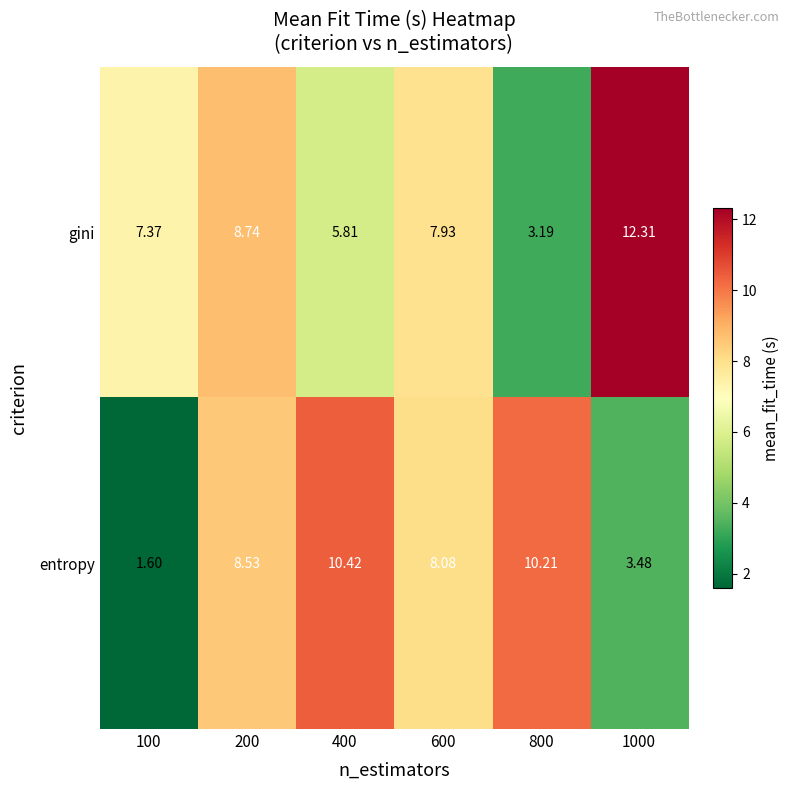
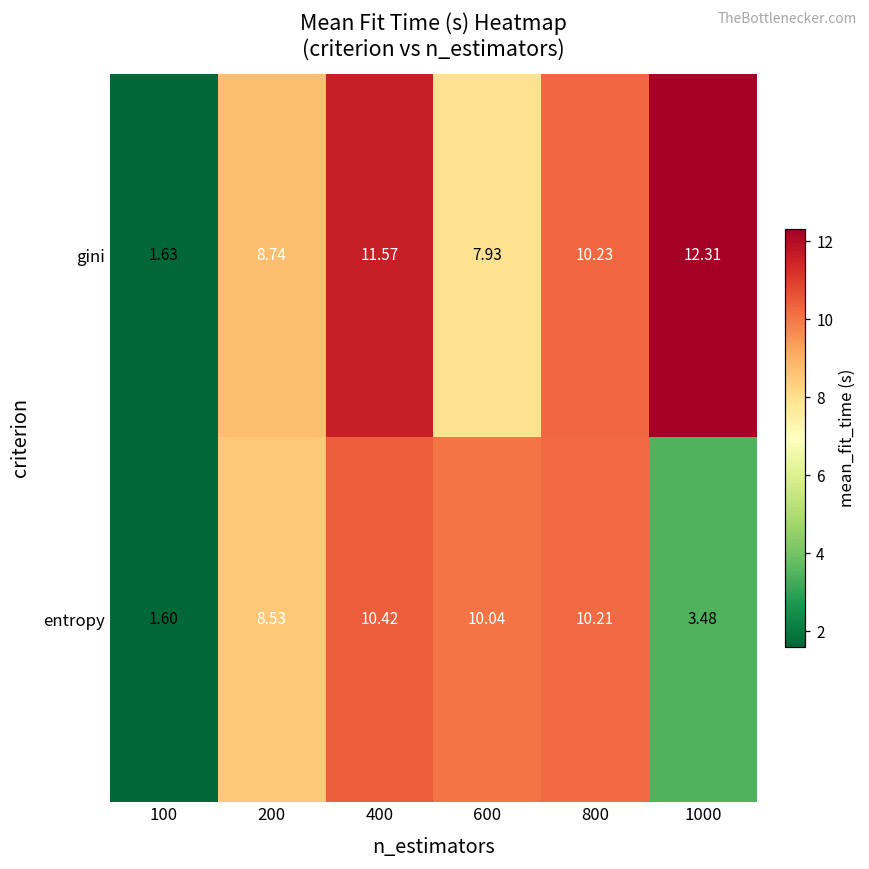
gini, 100: 7.37 -> 1.63
gini, 400: 5.81 -> 11.57
gini, 800: 3.19 -> 10.23
entropy, 600: 8.08 -> 10.04
